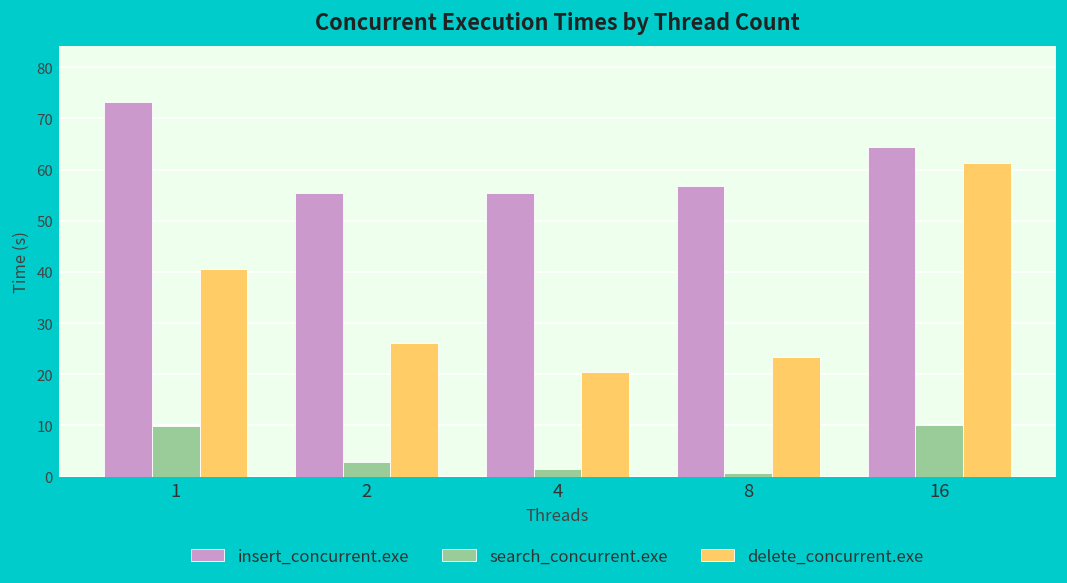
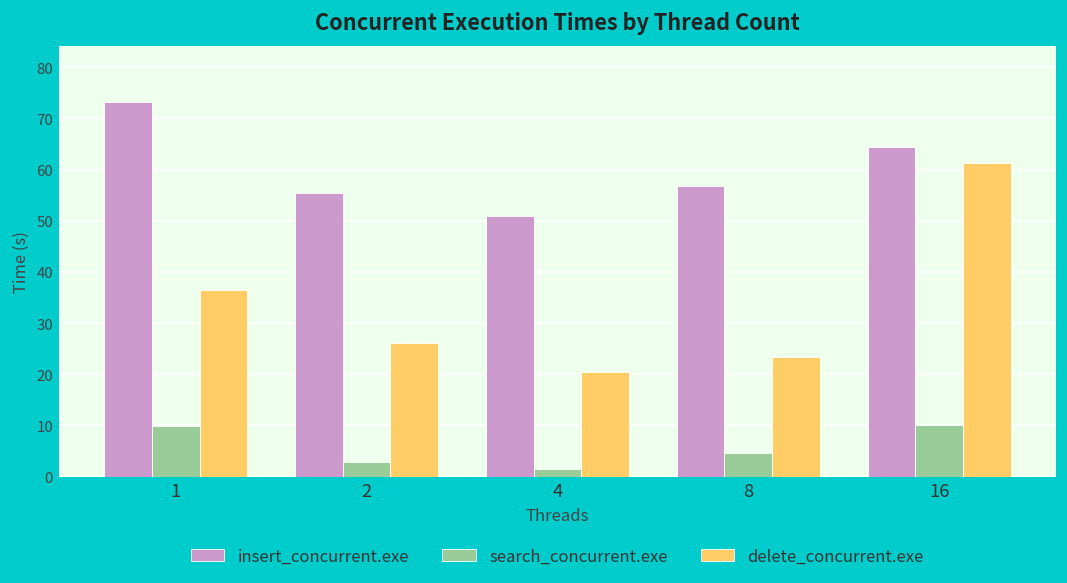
delete_concurrent.exe, 1: 41 -> 36
insert_concurrent.exe, 4: 55 -> 51
search_concurrent.exe, 8: 1 -> 5
